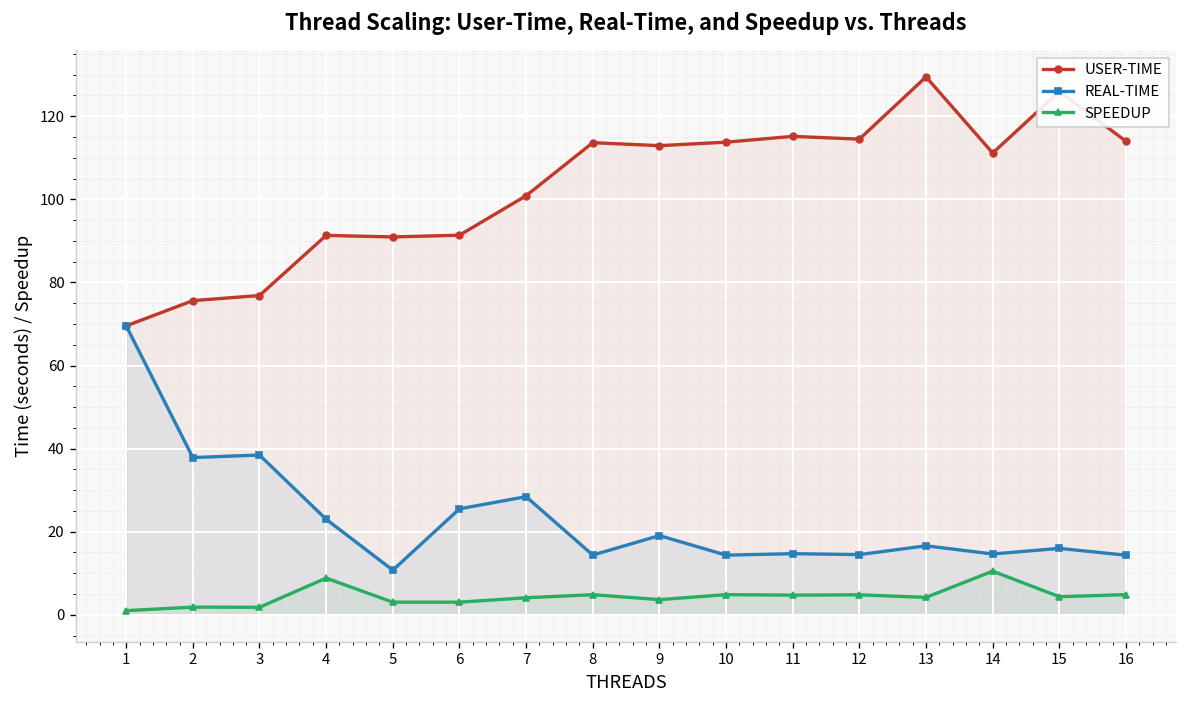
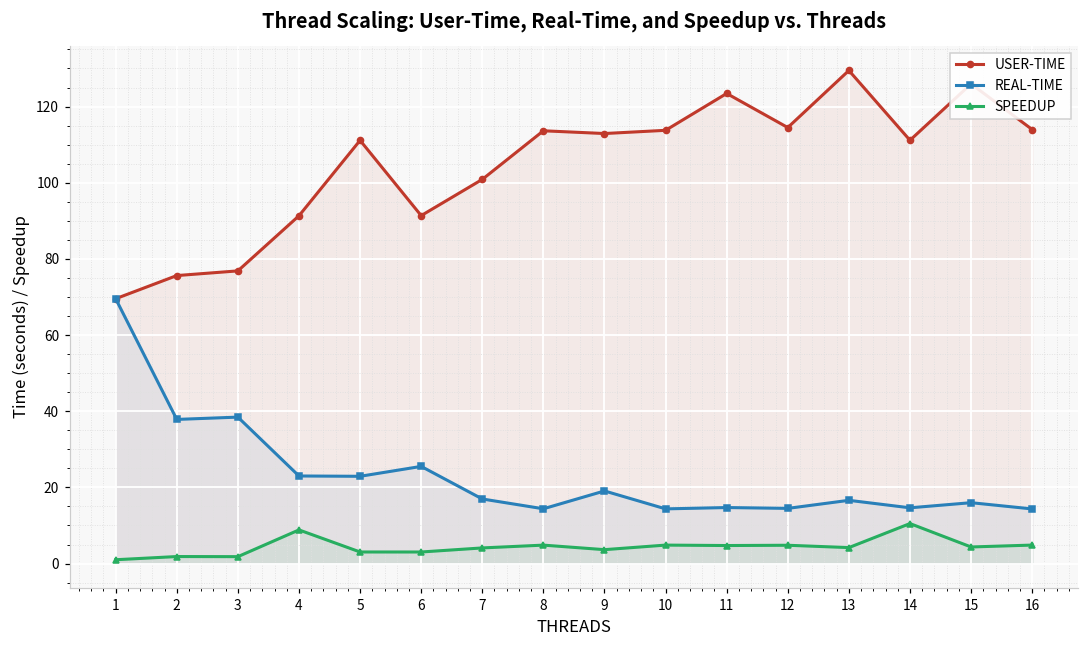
USER-TIME, 5: 91 -> 111
REAL-TIME, 5: 11 -> 23
REAL-TIME, 7: 28 -> 17
USER-TIME, 11: 115 -> 123
